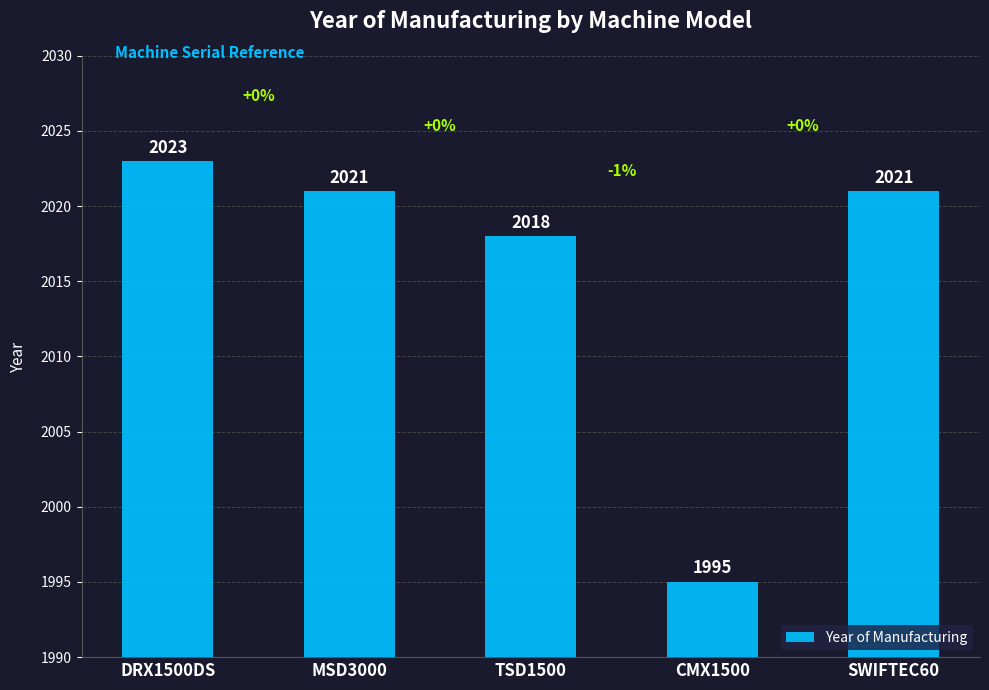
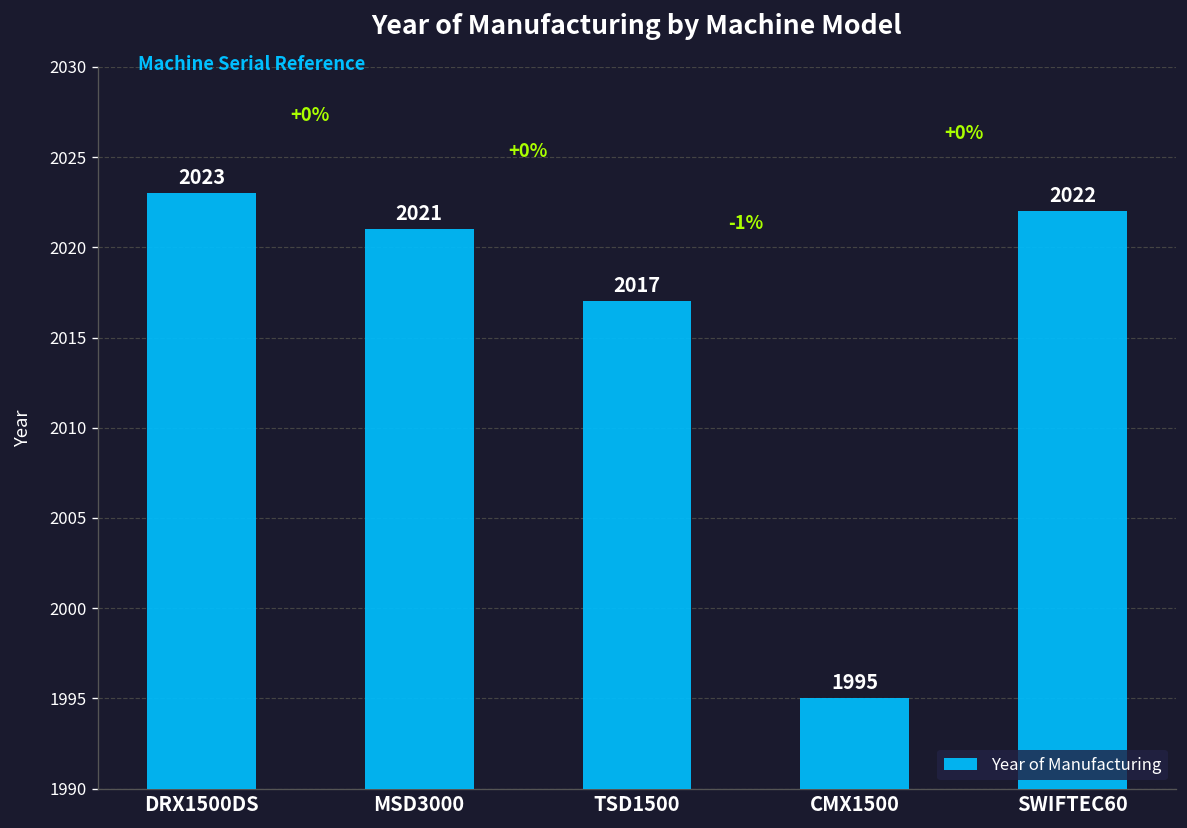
TSD1500: 2018 -> 2017
SWIFTEC60: 2021 -> 2022
